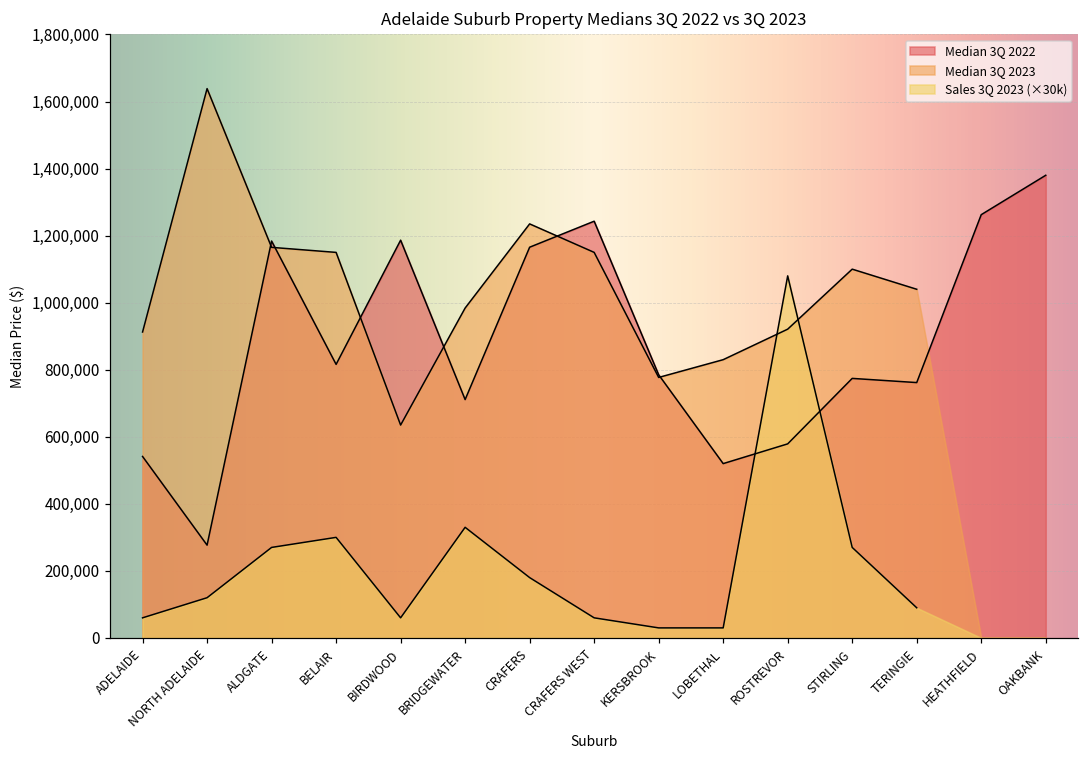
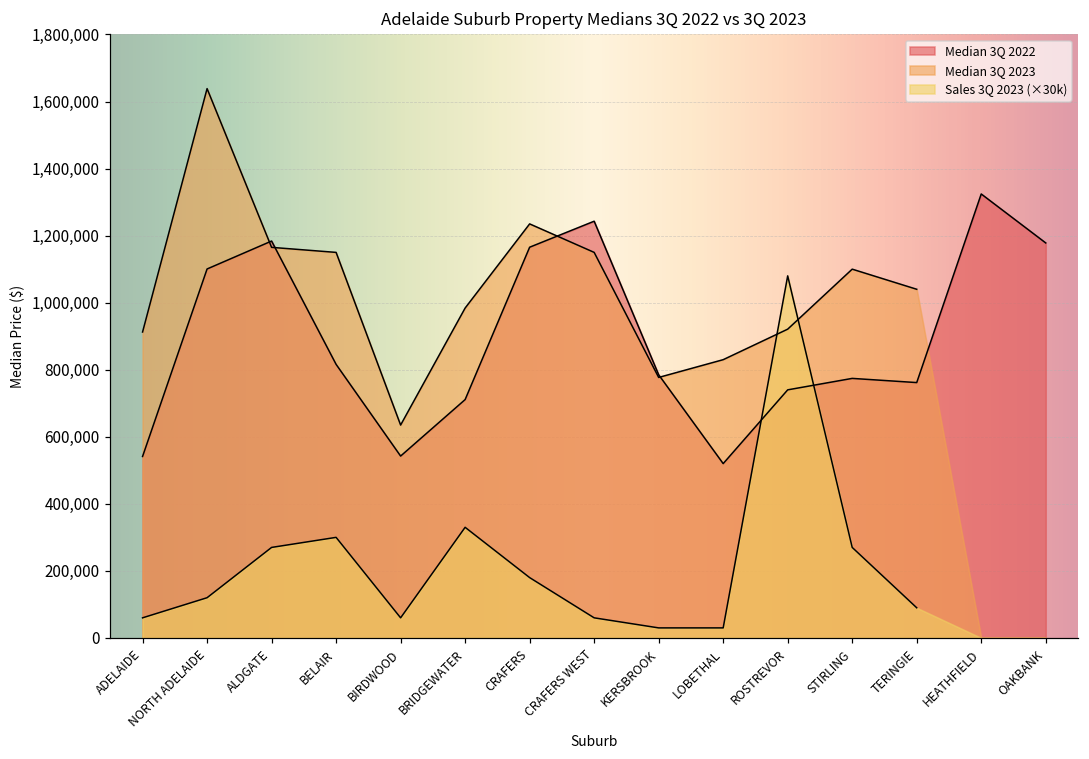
Median 3Q 2022, NORTH ADELAIDE: 280,000 -> 1,100,000
Median 3Q 2022, BIRDWOOD: 1,190,000 -> 540,000
Median 3Q 2022, ROSTREVOR: 580,000 -> 740,000
Median 3Q 2022, HEATHFIELD: 1,260,000 -> 1,320,000
Median 3Q 2022, OAKBANK: 1,380,000 -> 1,180,000
